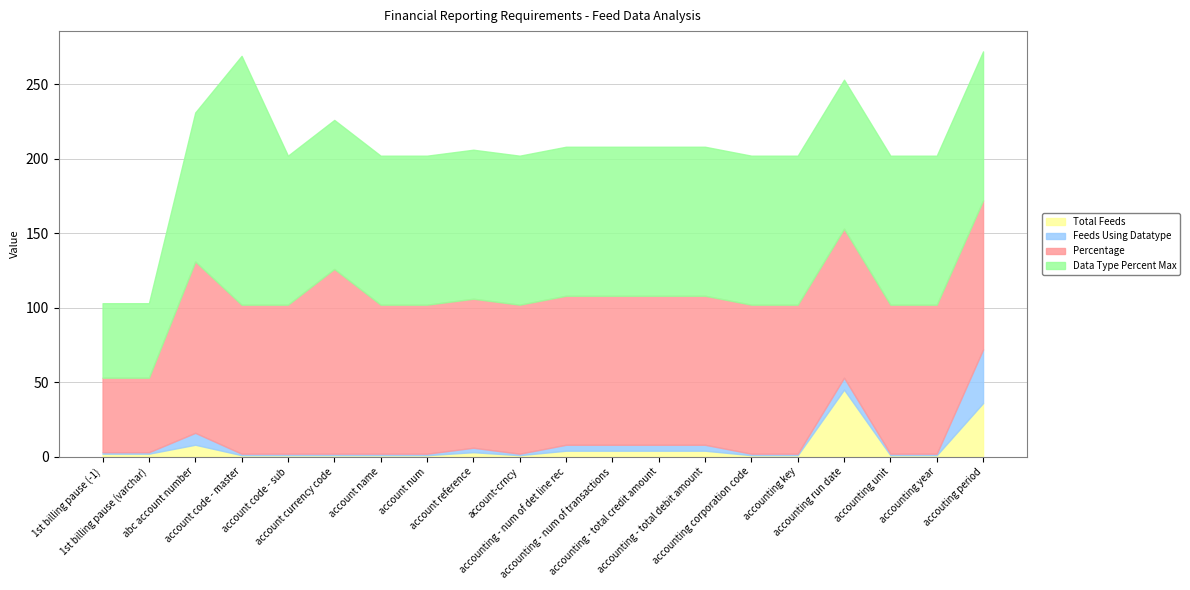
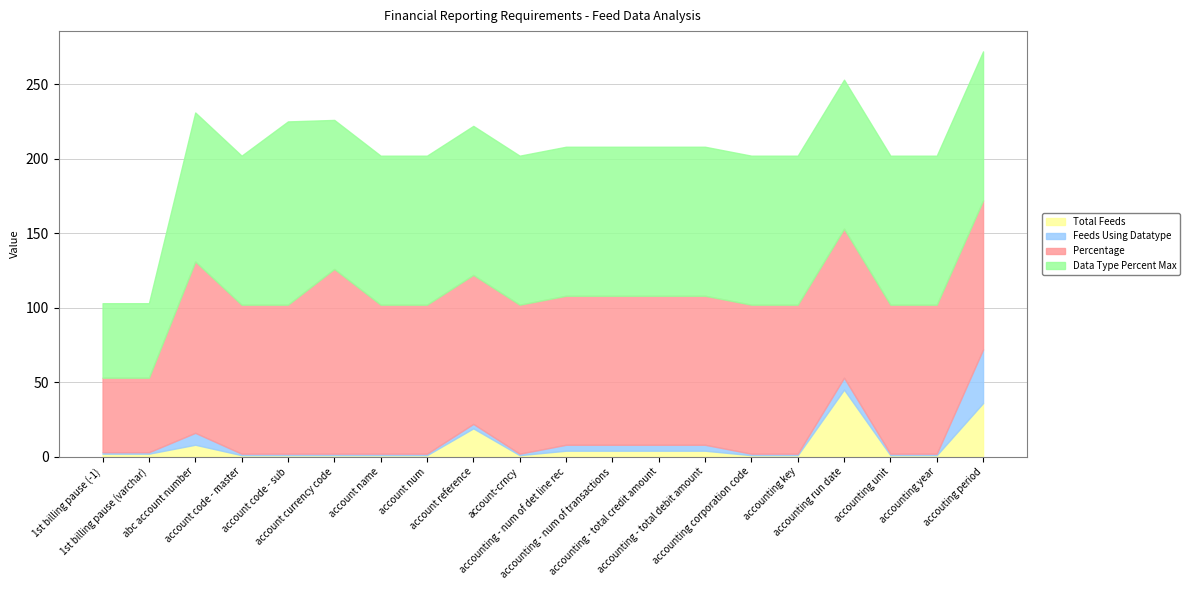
Data Type Percent Max, account code - master: 167 -> 100
Data Type Percent Max, account code - sub: 100 -> 123
Total Feeds, account reference: 3 -> 19
